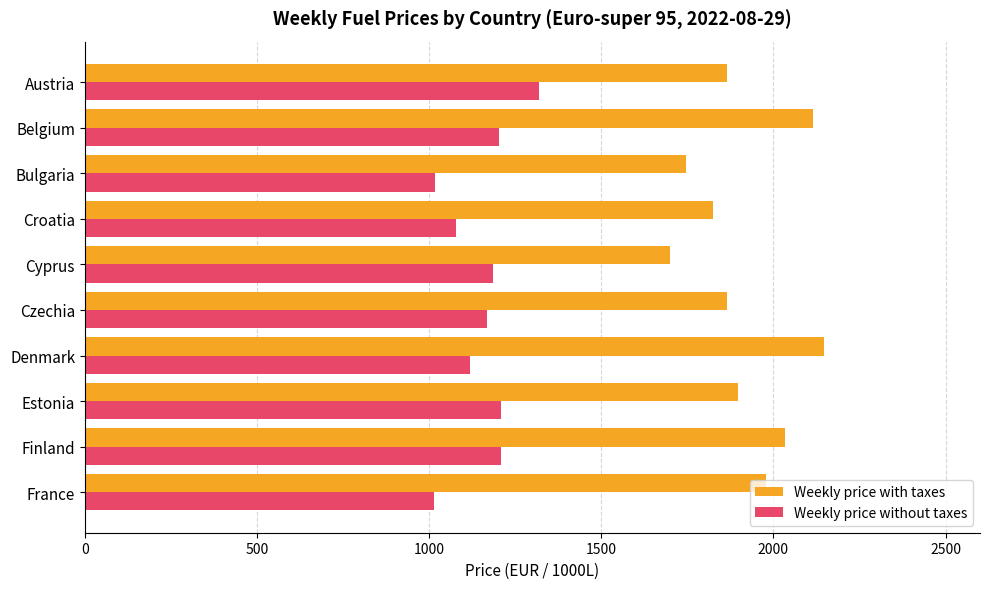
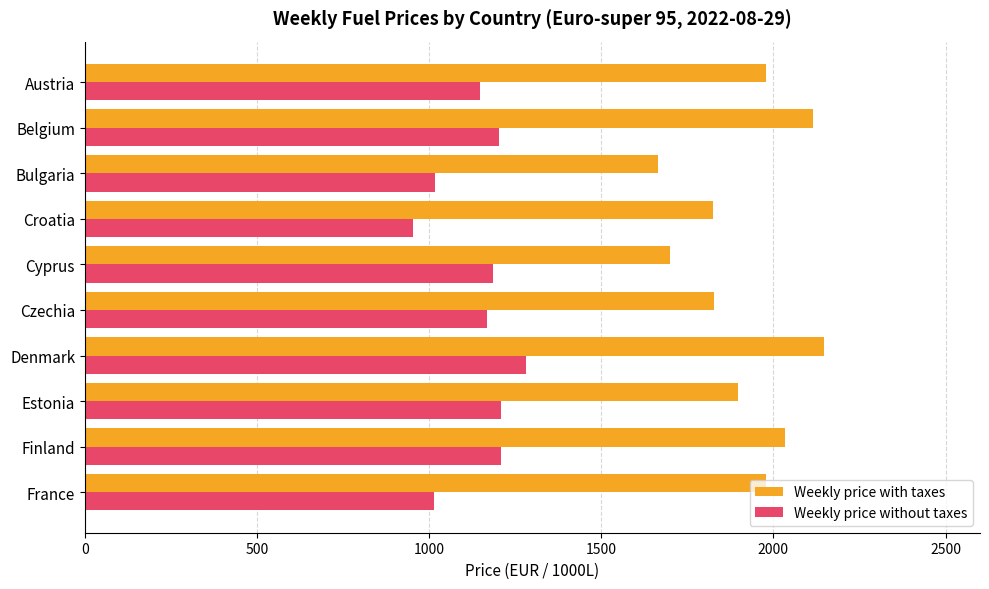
Weekly price with taxes, Austria: 1870 -> 1980
Weekly price without taxes, Austria: 1320 -> 1150
Weekly price with taxes, Bulgaria: 1750 -> 1670
Weekly price without taxes, Croatia: 1080 -> 950
Weekly price with taxes, Czechia: 1870 -> 1830
Weekly price without taxes, Denmark: 1120 -> 1280
